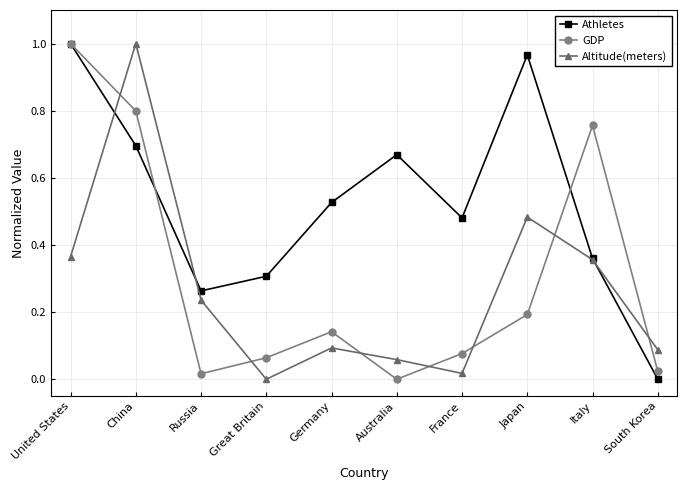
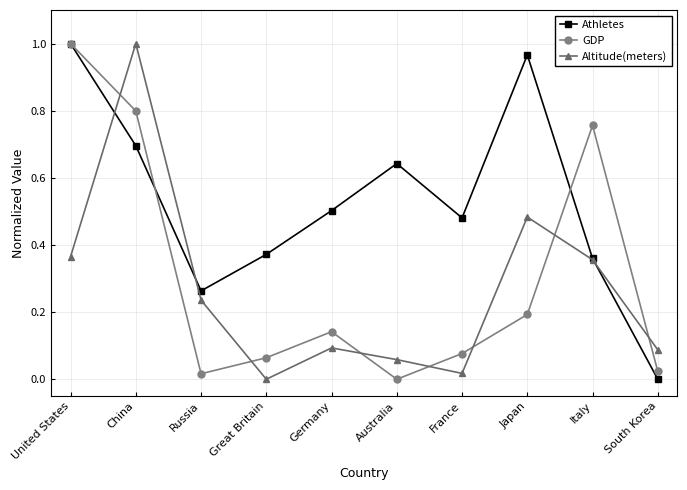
Athletes, Great Britain: 0.31 -> 0.37
Athletes, Germany: 0.53 -> 0.50
Athletes, Australia: 0.67 -> 0.64
